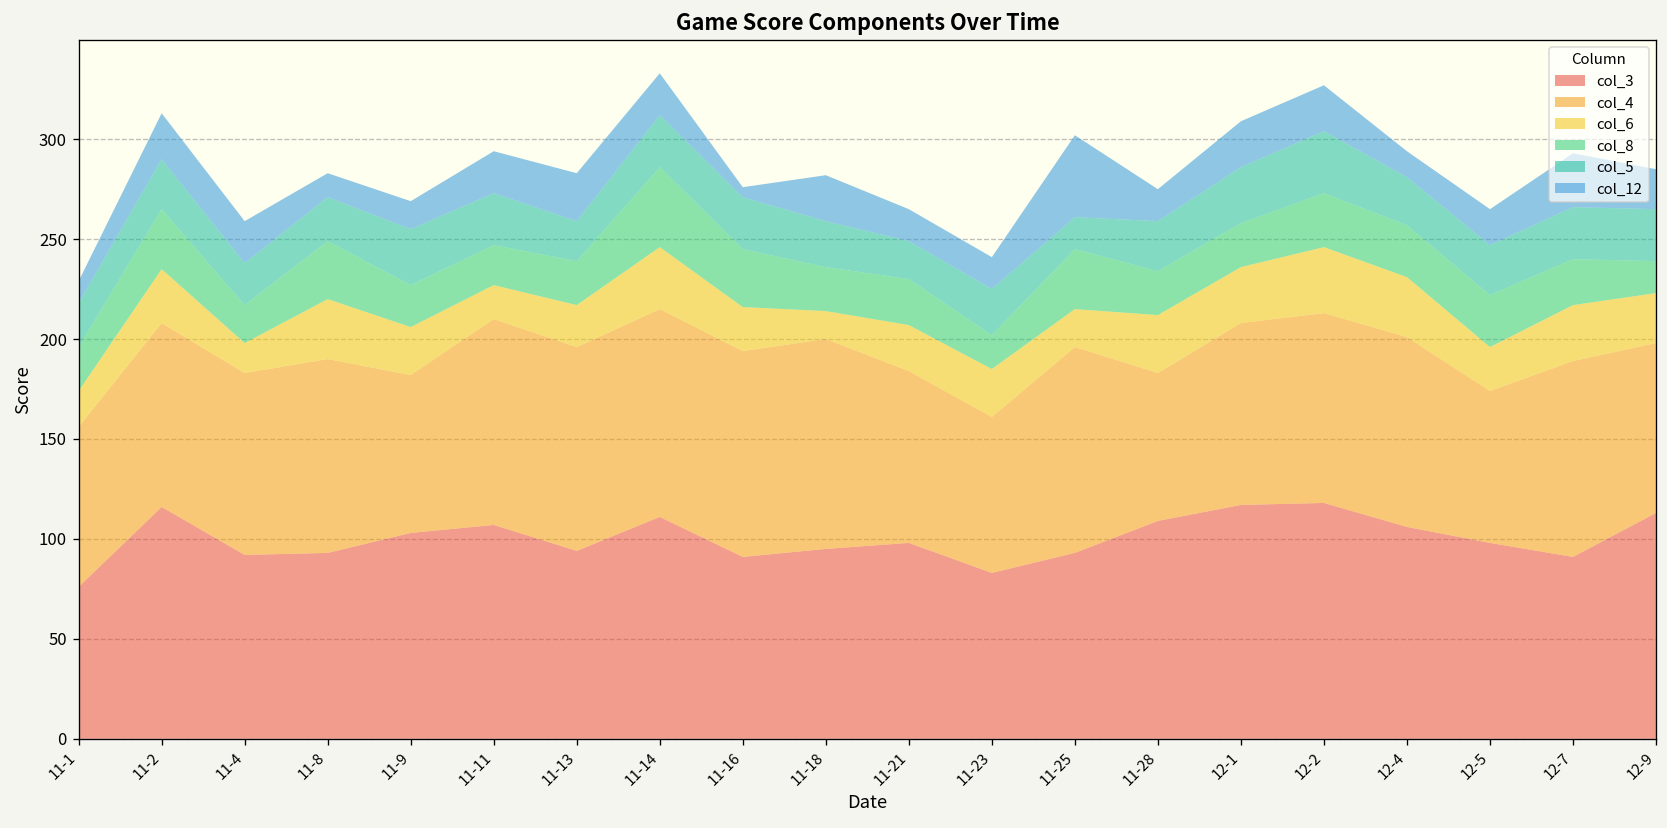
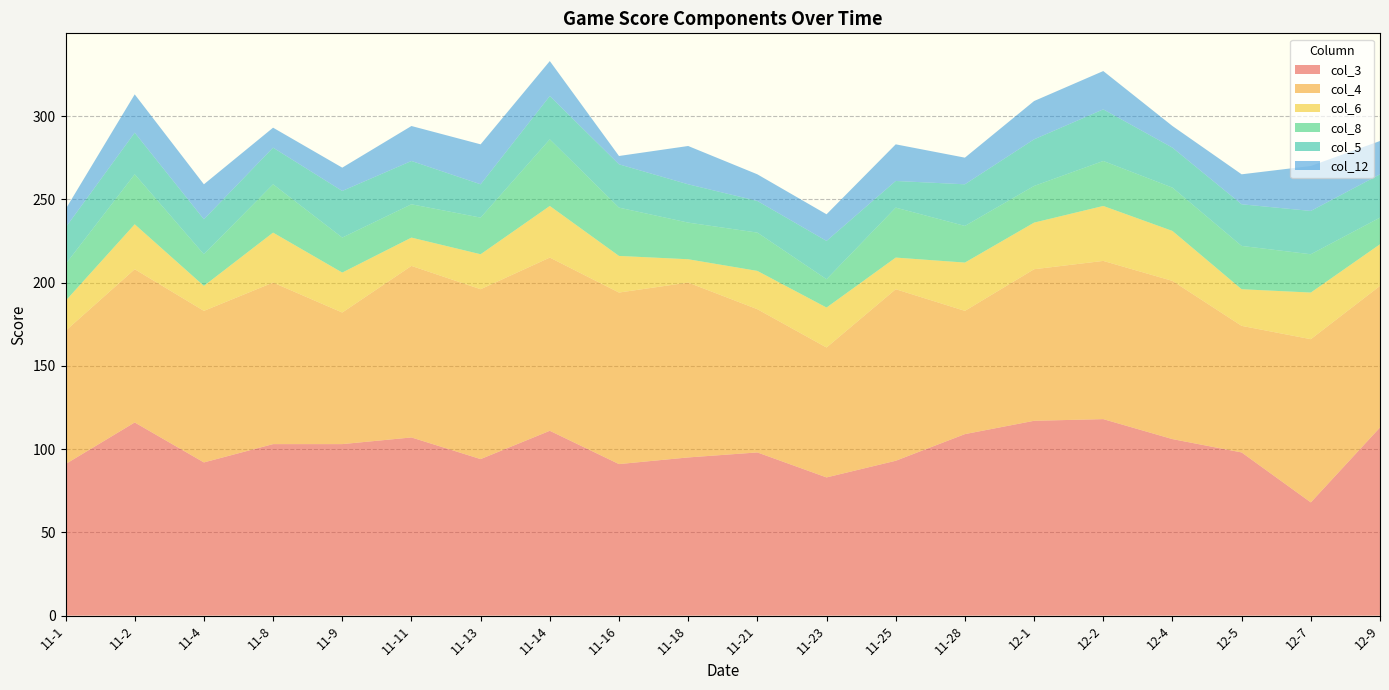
col_3, 11-1: 76 -> 91
col_3, 11-8: 93 -> 103
col_12, 11-25: 41 -> 22
col_3, 12-7: 91 -> 68
